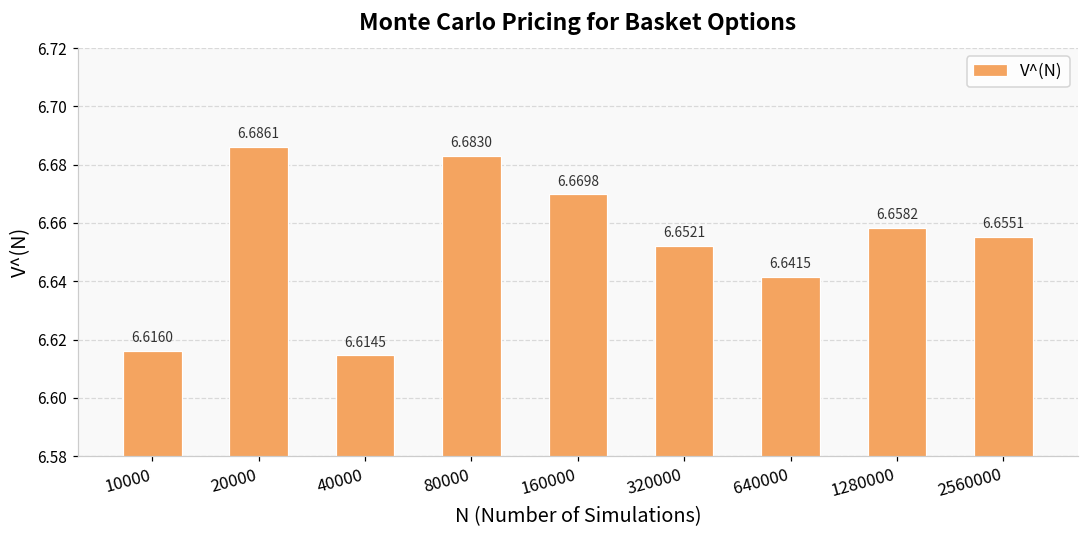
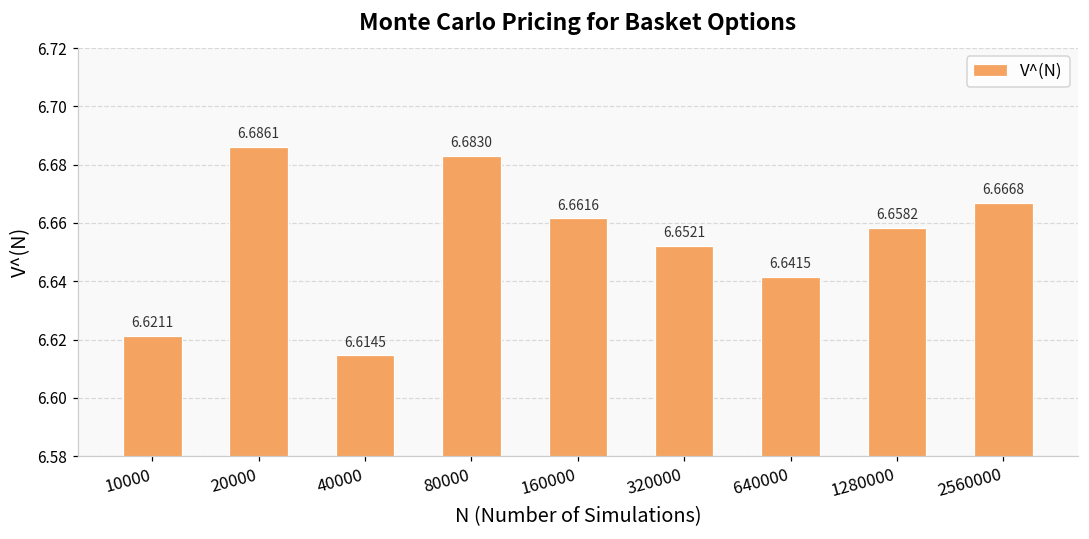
10000: 6.6160 -> 6.6211
160000: 6.6698 -> 6.6616
2560000: 6.6551 -> 6.6668
